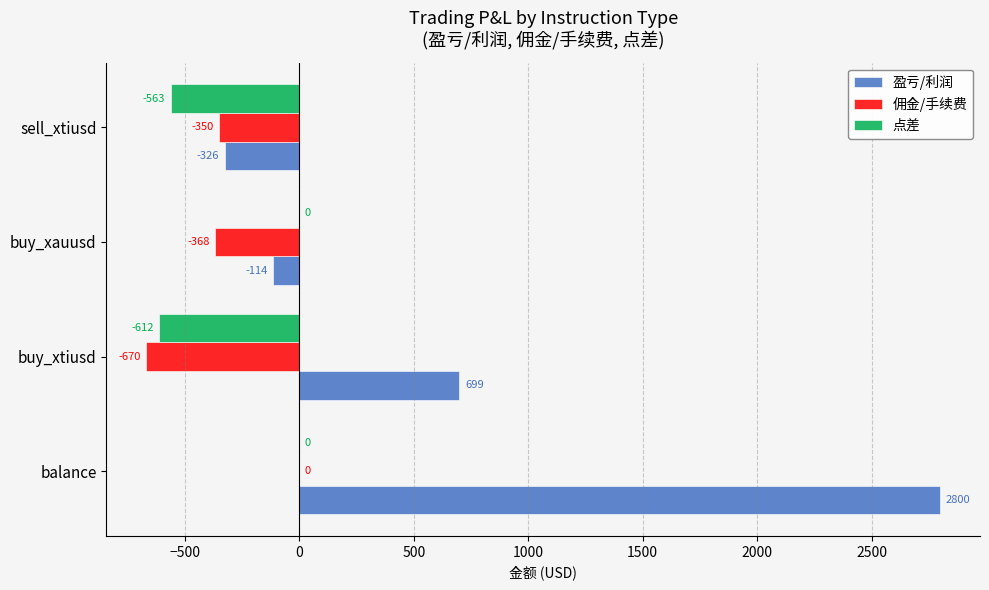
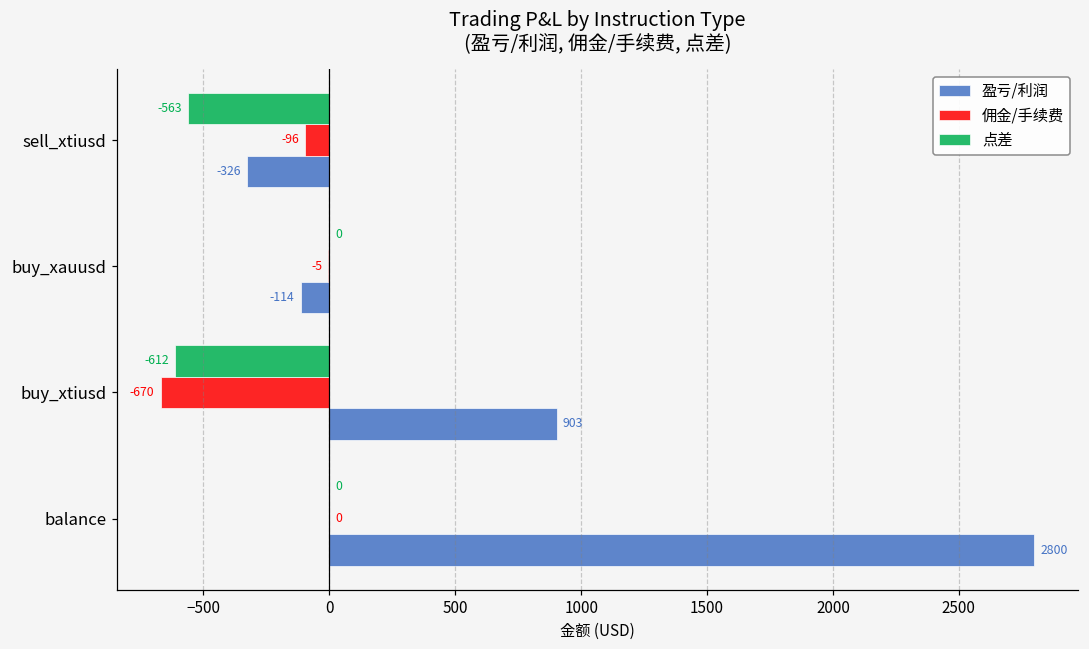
佣金/手续费, sell_xtiusd: -350 -> -96
佣金/手续费, buy_xauusd: -368 -> -5
盈亏/利润, buy_xtiusd: 699 -> 903
